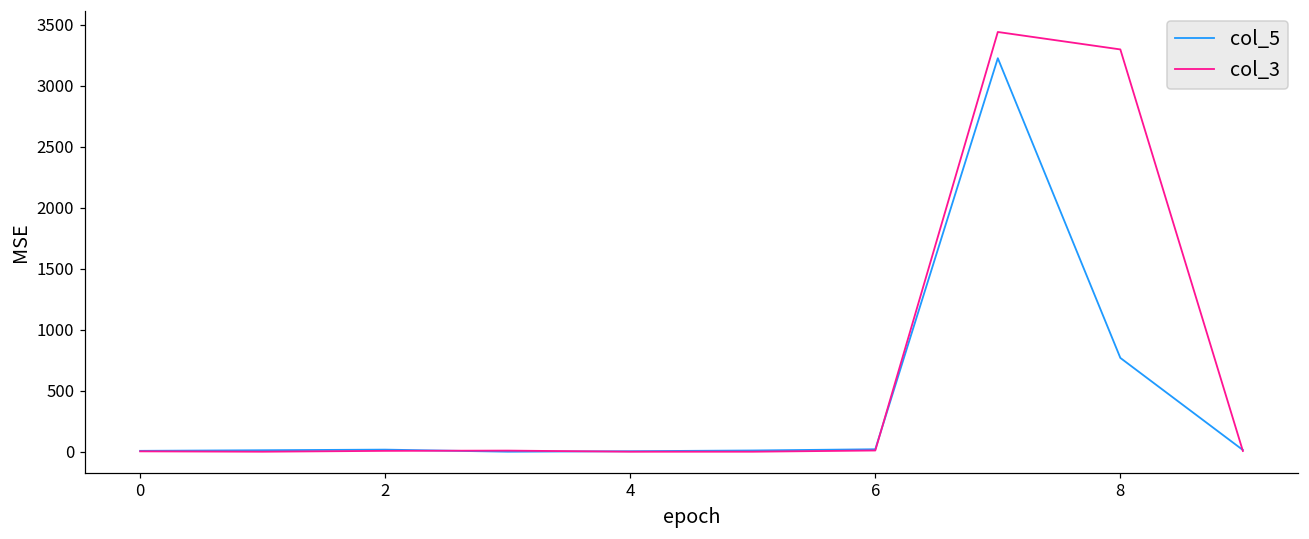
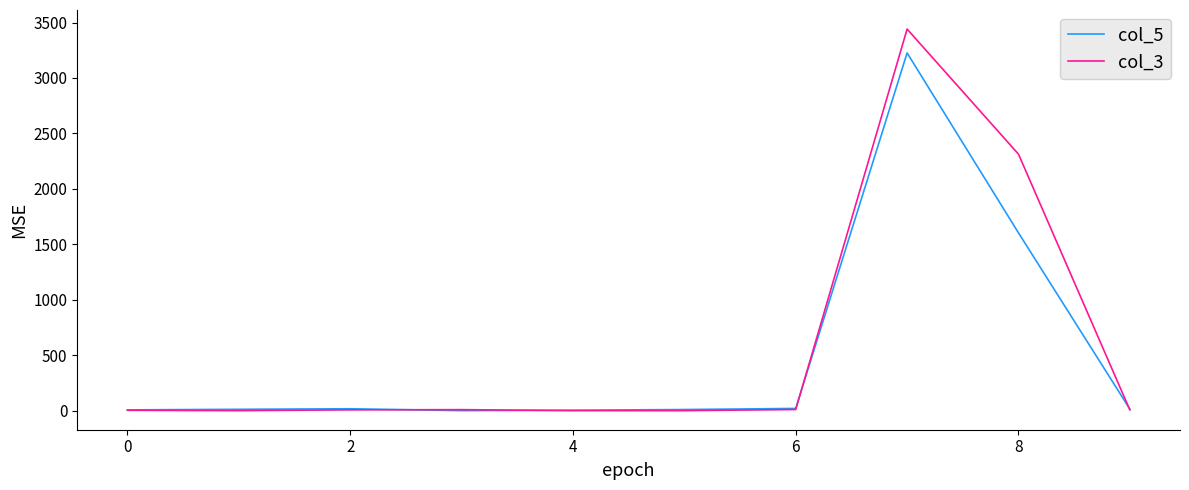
col_5, 8: 770 -> 1600
col_3, 8: 3300 -> 2310
